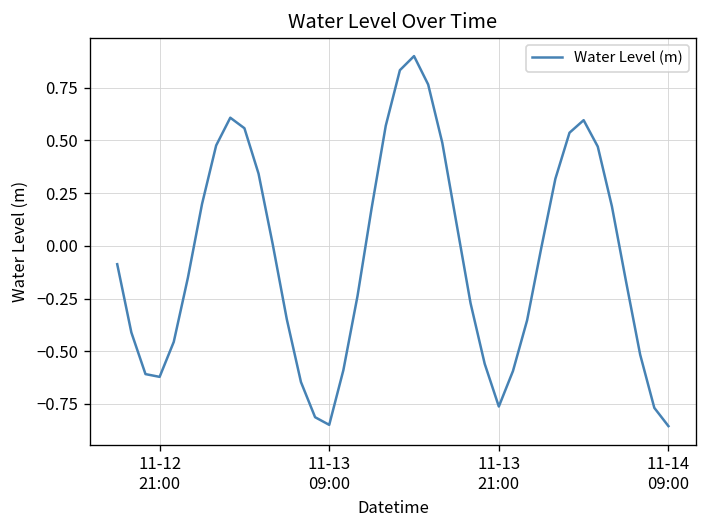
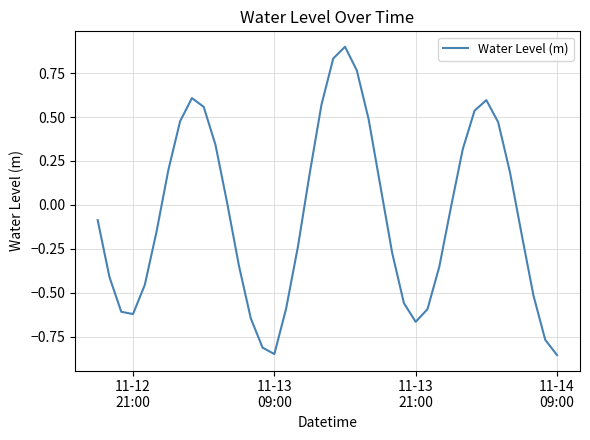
11-13 21:00: -0.76 -> -0.67
